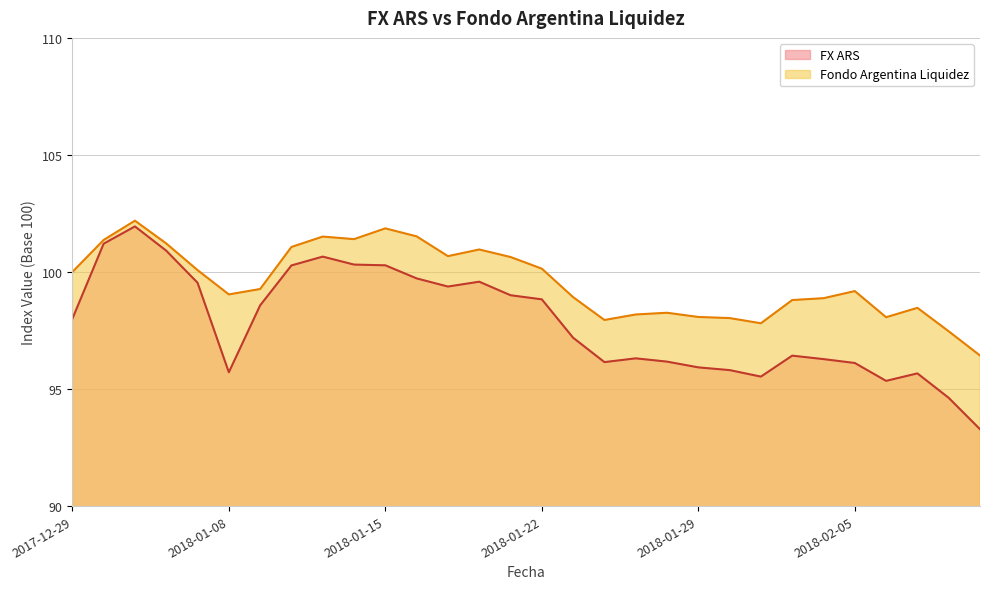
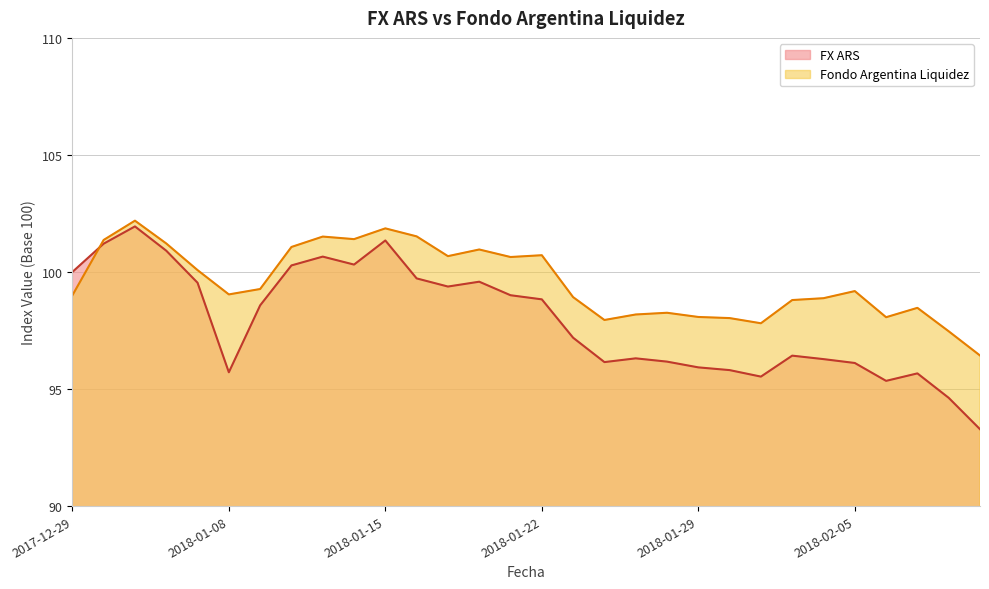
FX ARS, 2017-12-29: 98 -> 100
Fondo Argentina Liquidez, 2017-12-29: 100 -> 99
FX ARS, 2018-01-15: 100.3 -> 101.3
Fondo Argentina Liquidez, 2018-01-22: 100.1 -> 100.7
